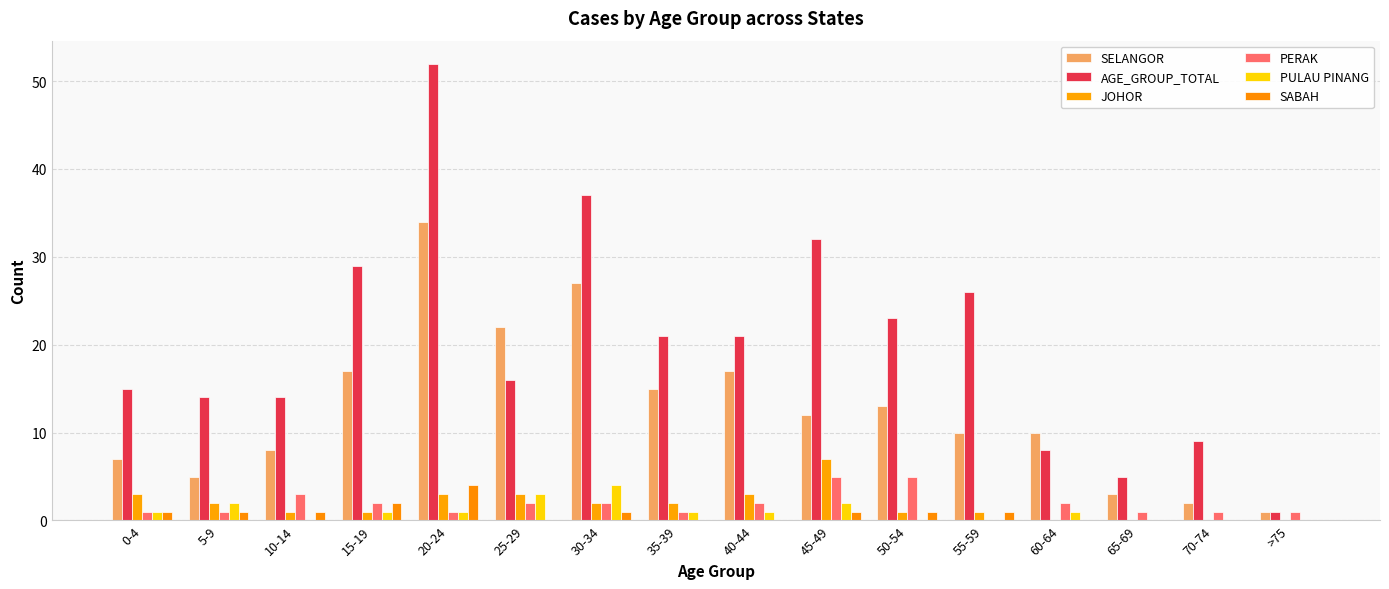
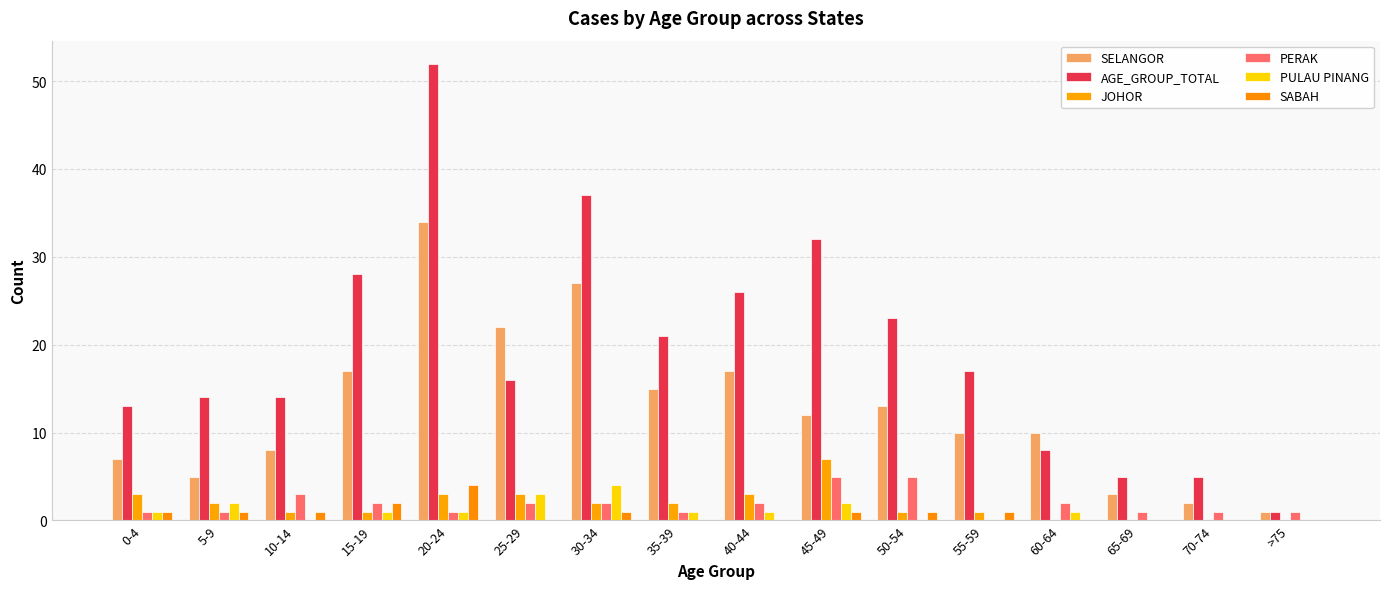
AGE_GROUP_TOTAL, 0-4: 15 -> 13
AGE_GROUP_TOTAL, 15-19: 29 -> 28
AGE_GROUP_TOTAL, 40-44: 21 -> 26
AGE_GROUP_TOTAL, 55-59: 26 -> 17
AGE_GROUP_TOTAL, 70-74: 9 -> 5
